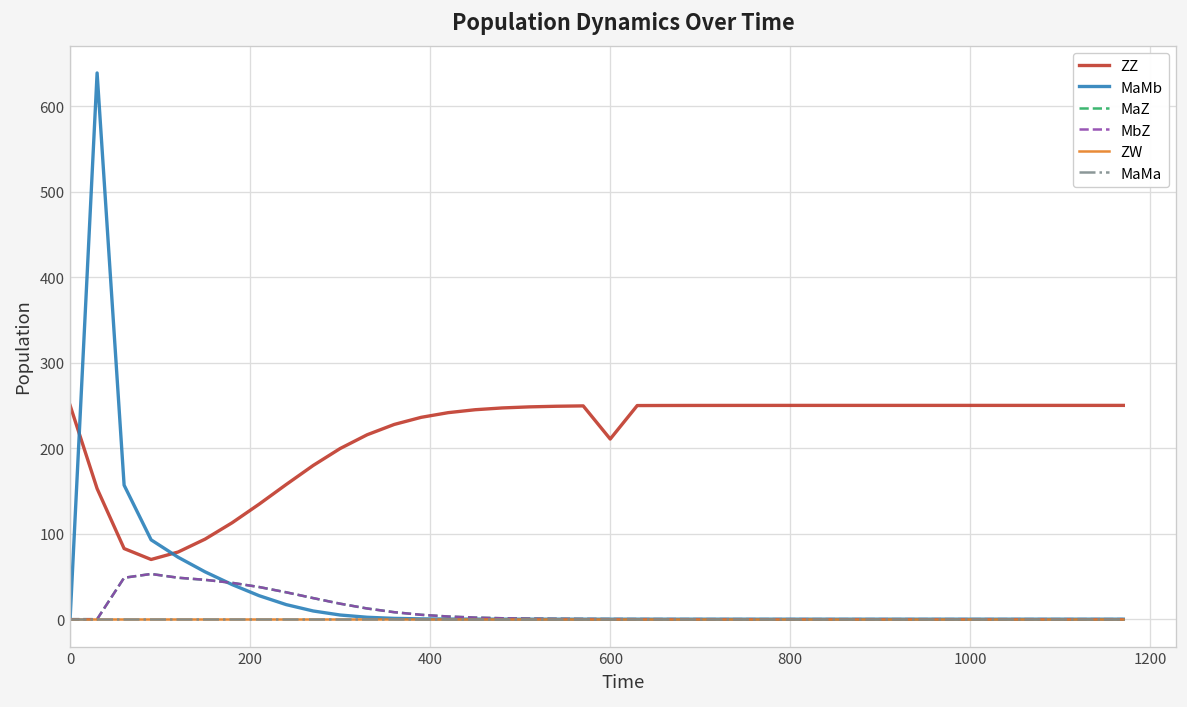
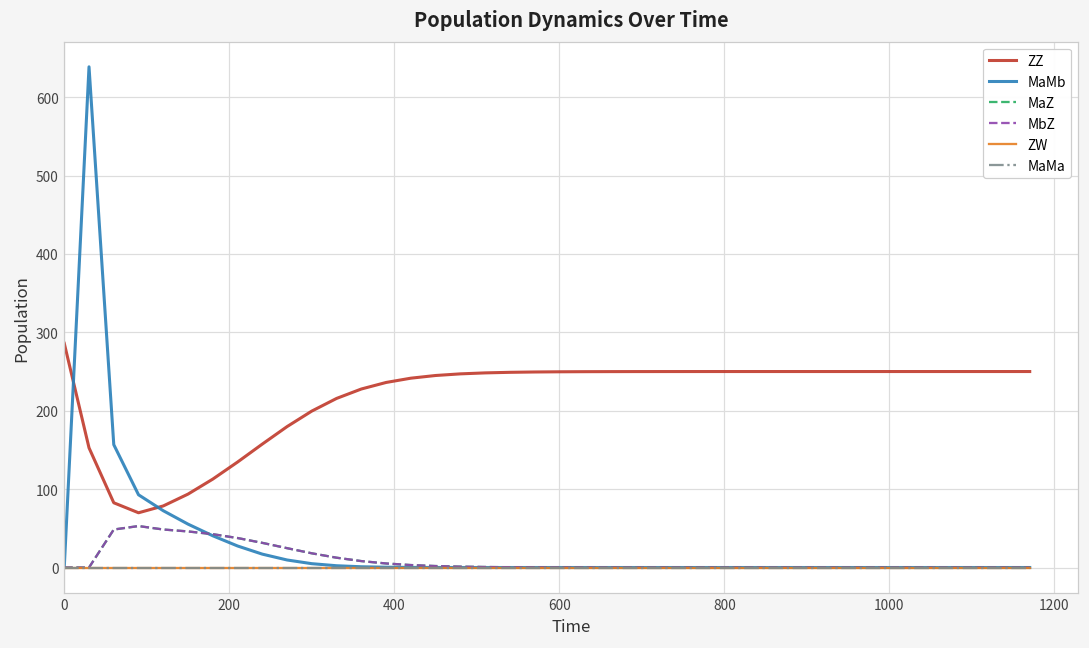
ZZ, 0: 250 -> 290
ZZ, 600: 210 -> 250
